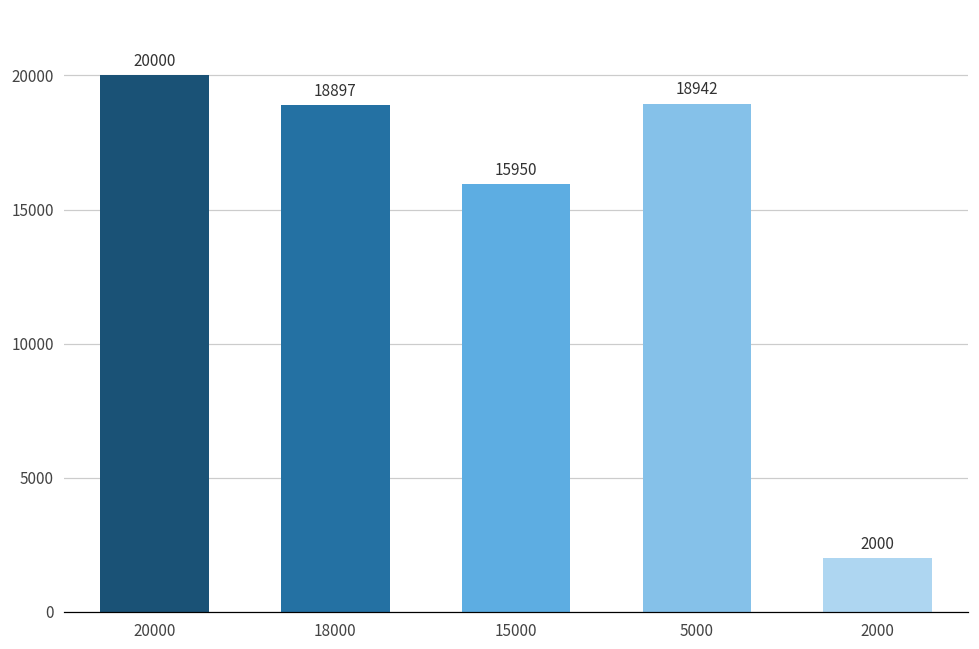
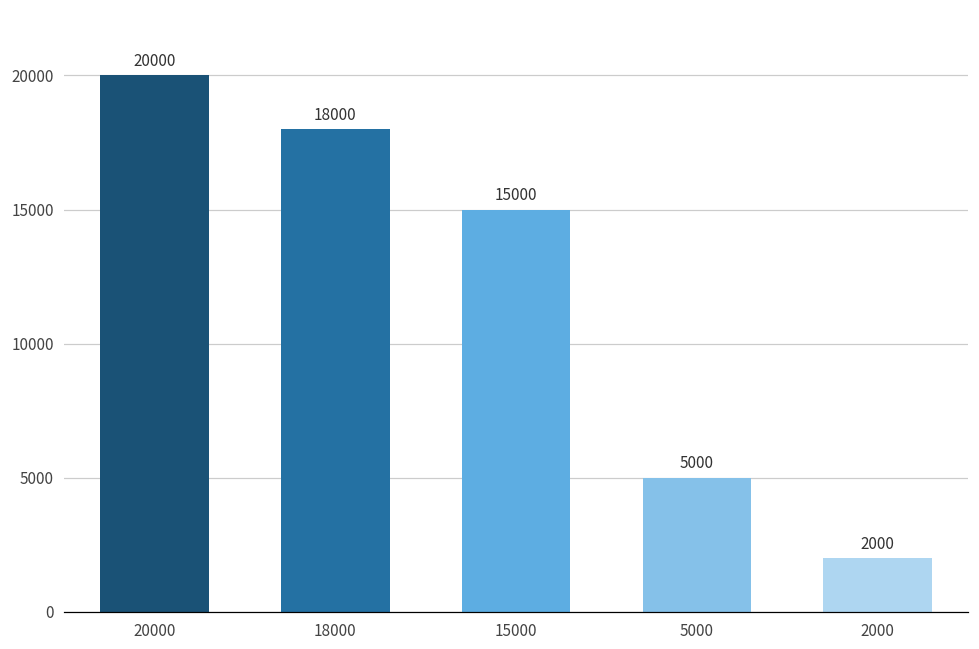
18000: 18897 -> 18000
15000: 15950 -> 15000
5000: 18942 -> 5000
